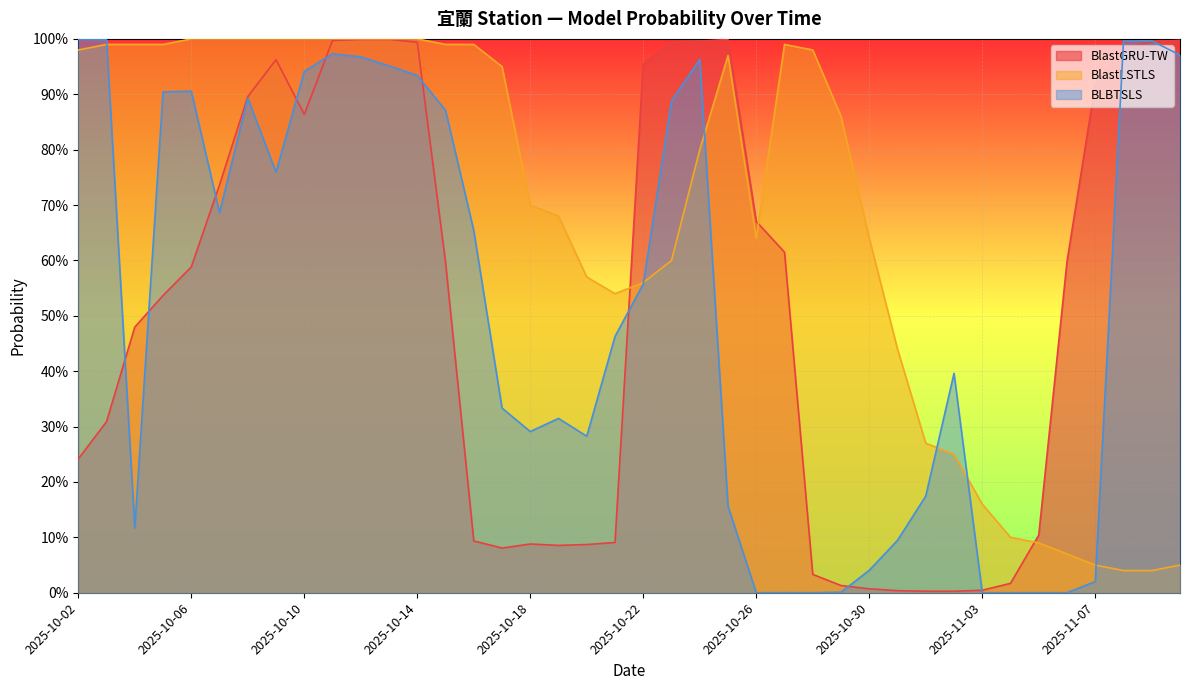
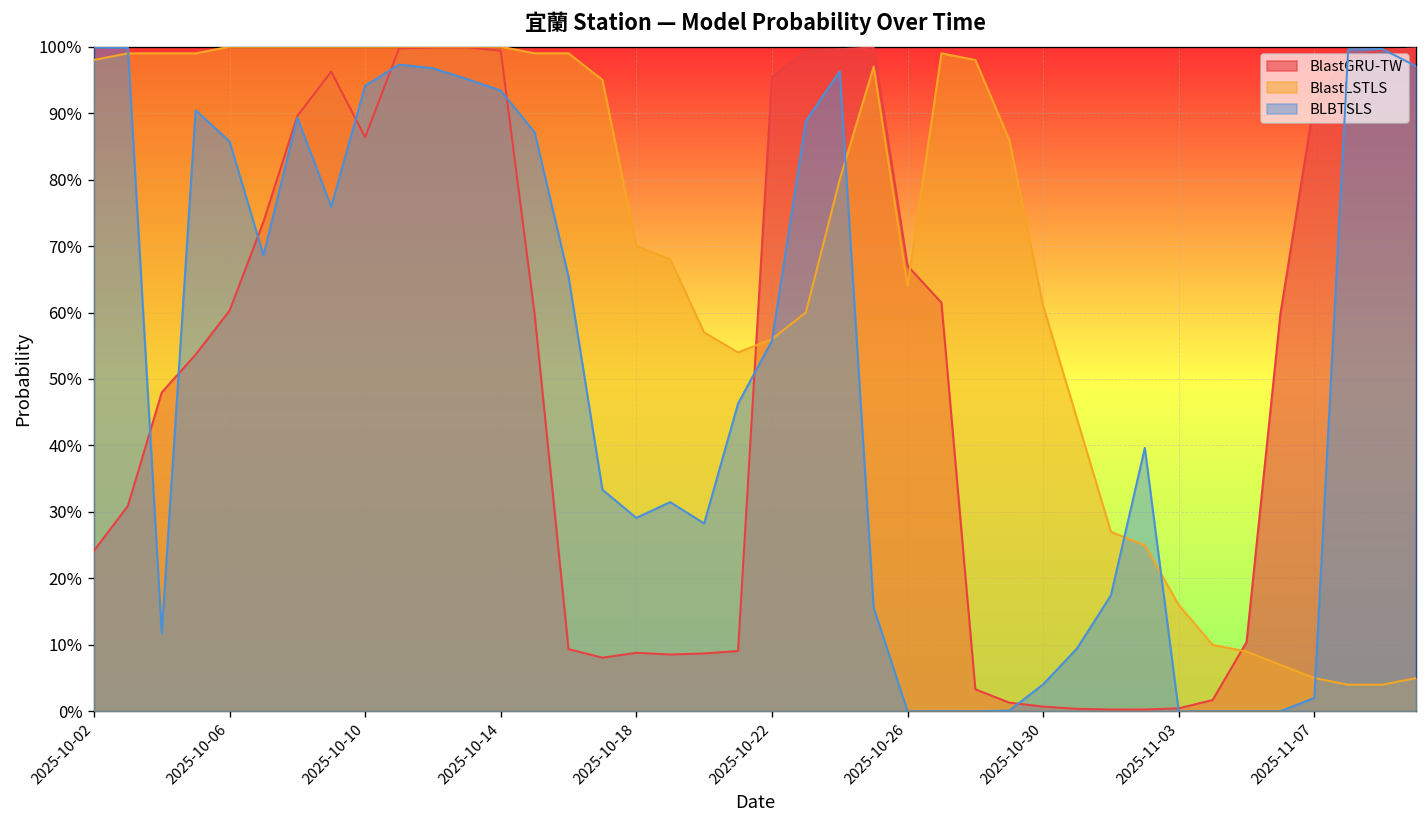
BlastGRU-TW, 2025-10-06: 59% -> 60%
BLBTSLS, 2025-10-06: 91% -> 86%
BlastLSTLS, 2025-10-30: 64% -> 61%
